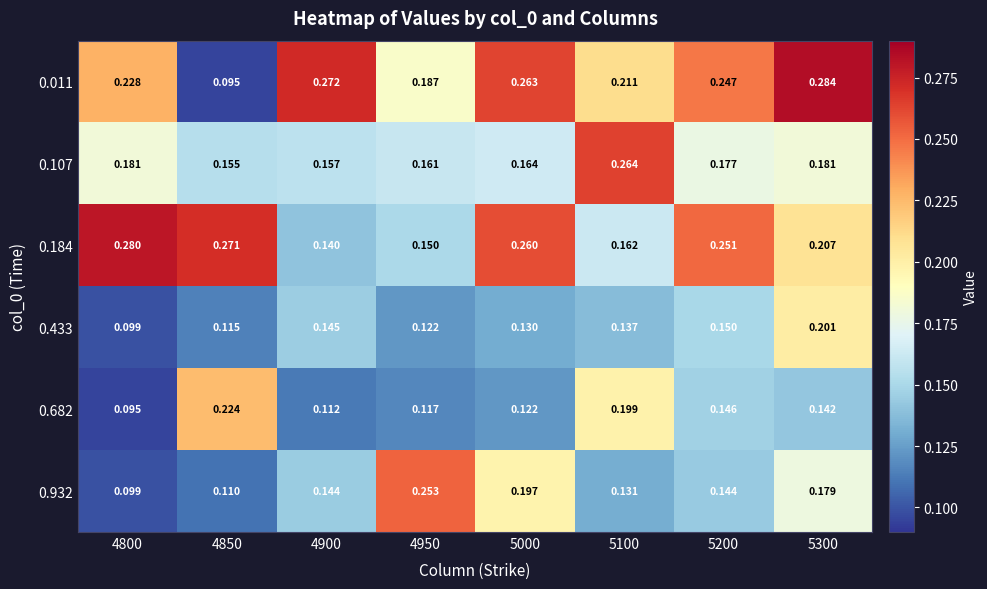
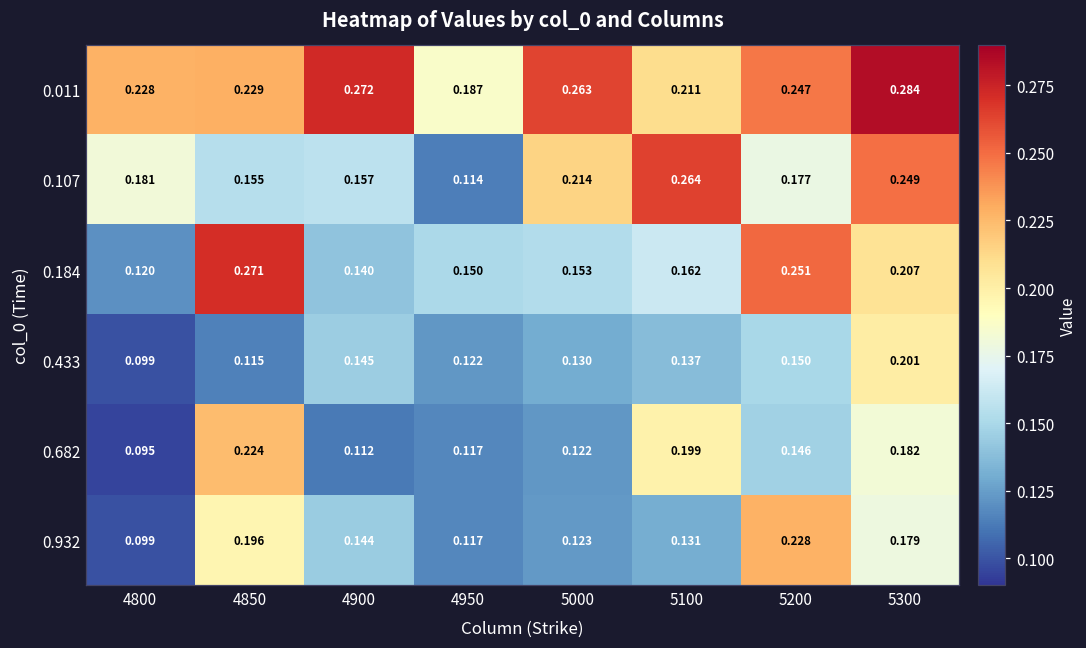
0.011, 4850: 0.095 -> 0.229
0.107, 4950: 0.161 -> 0.114
0.107, 5000: 0.164 -> 0.214
0.107, 5300: 0.181 -> 0.249
0.184, 4800: 0.280 -> 0.120
0.184, 5000: 0.260 -> 0.153
0.682, 5300: 0.142 -> 0.182
0.932, 4850: 0.110 -> 0.196
0.932, 4950: 0.253 -> 0.117
0.932, 5000: 0.197 -> 0.123
0.932, 5200: 0.144 -> 0.228
